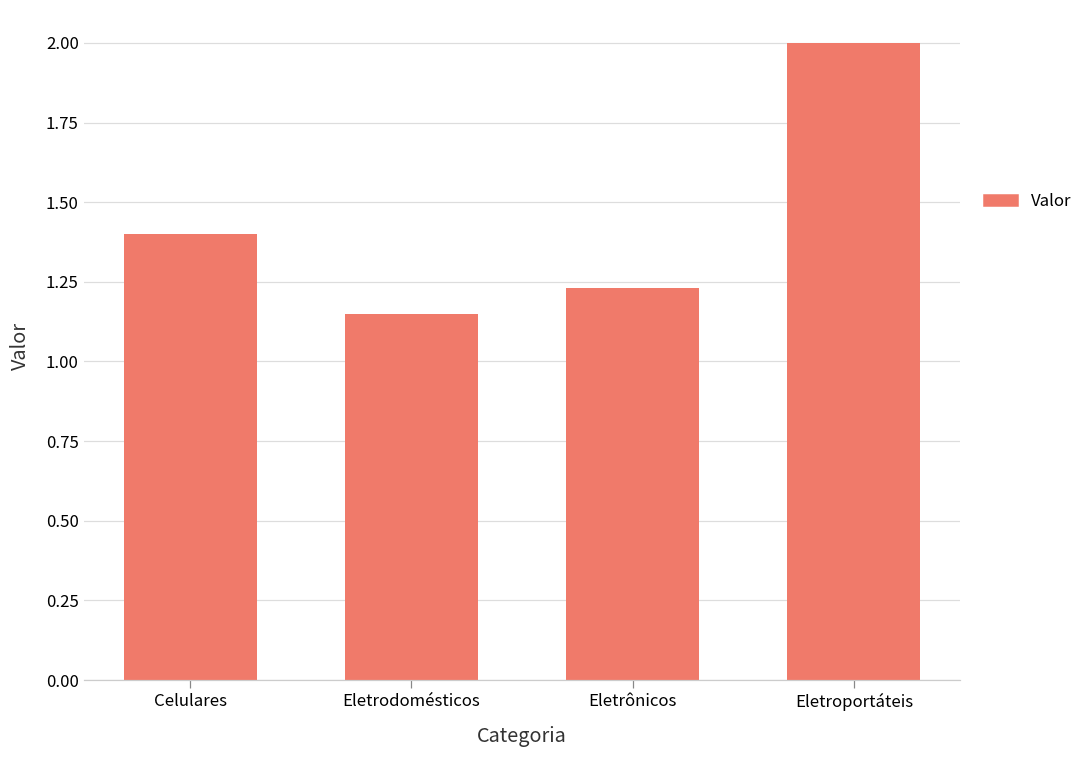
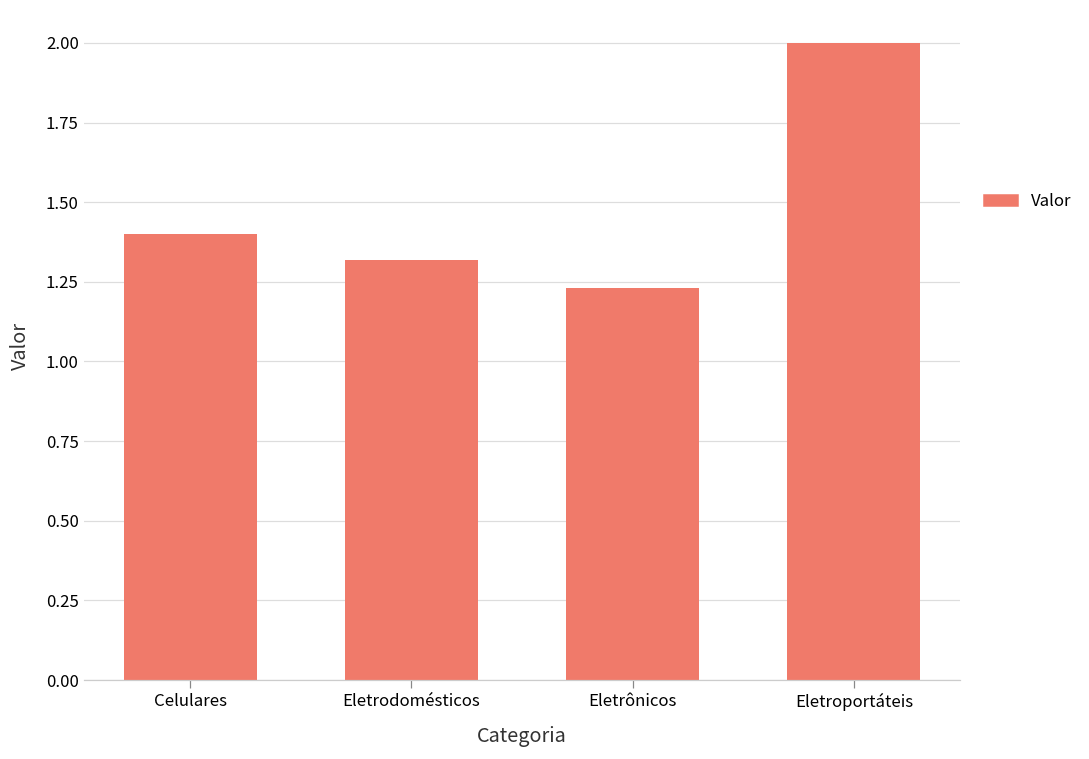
Eletrodomésticos: 1.15 -> 1.32
